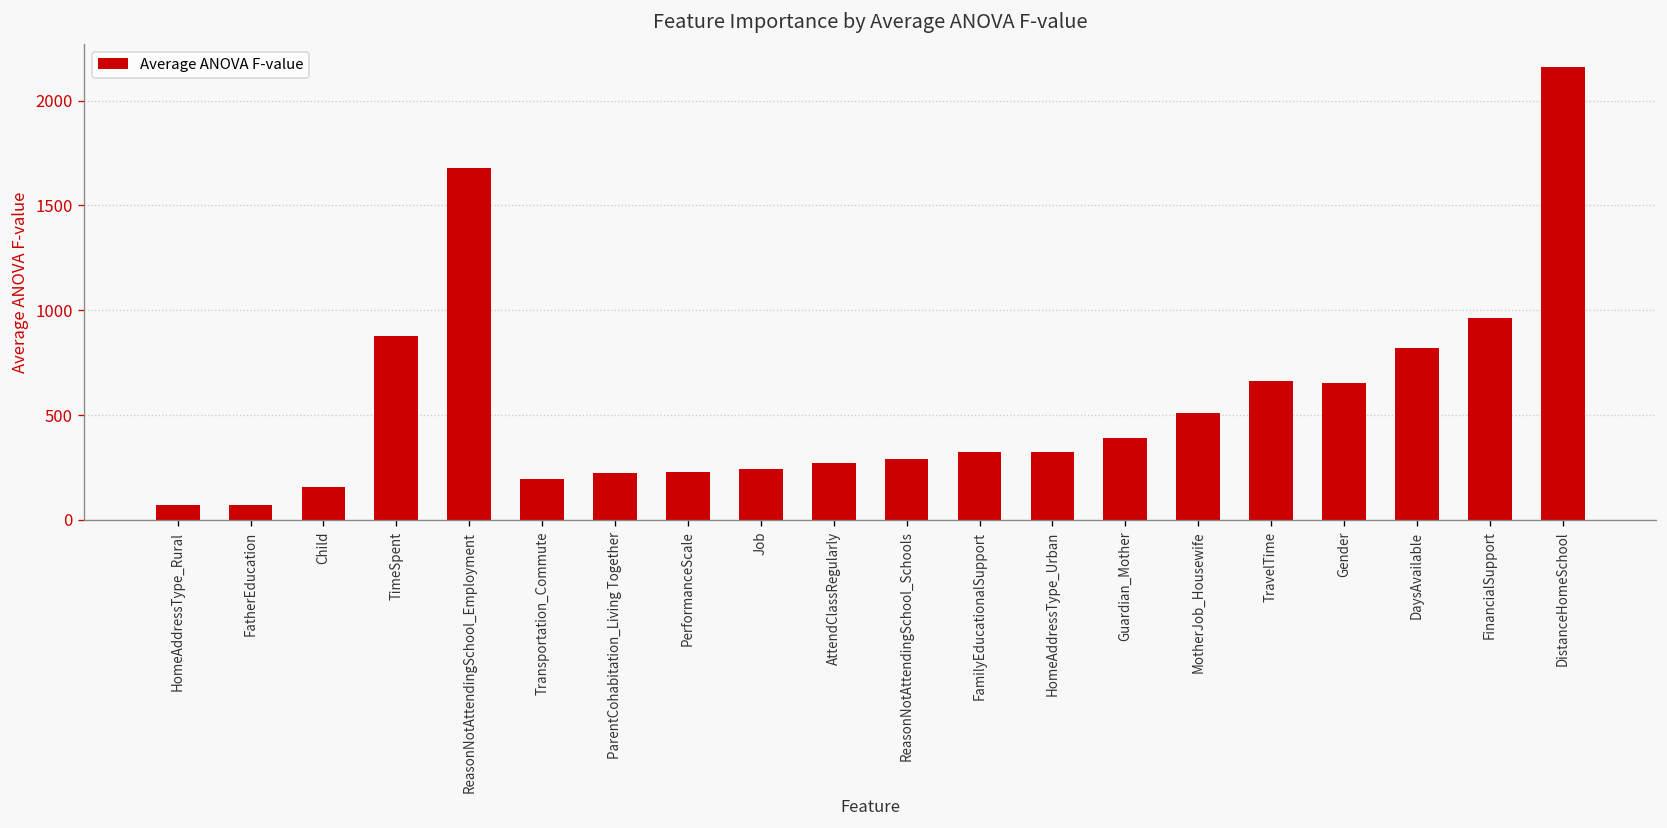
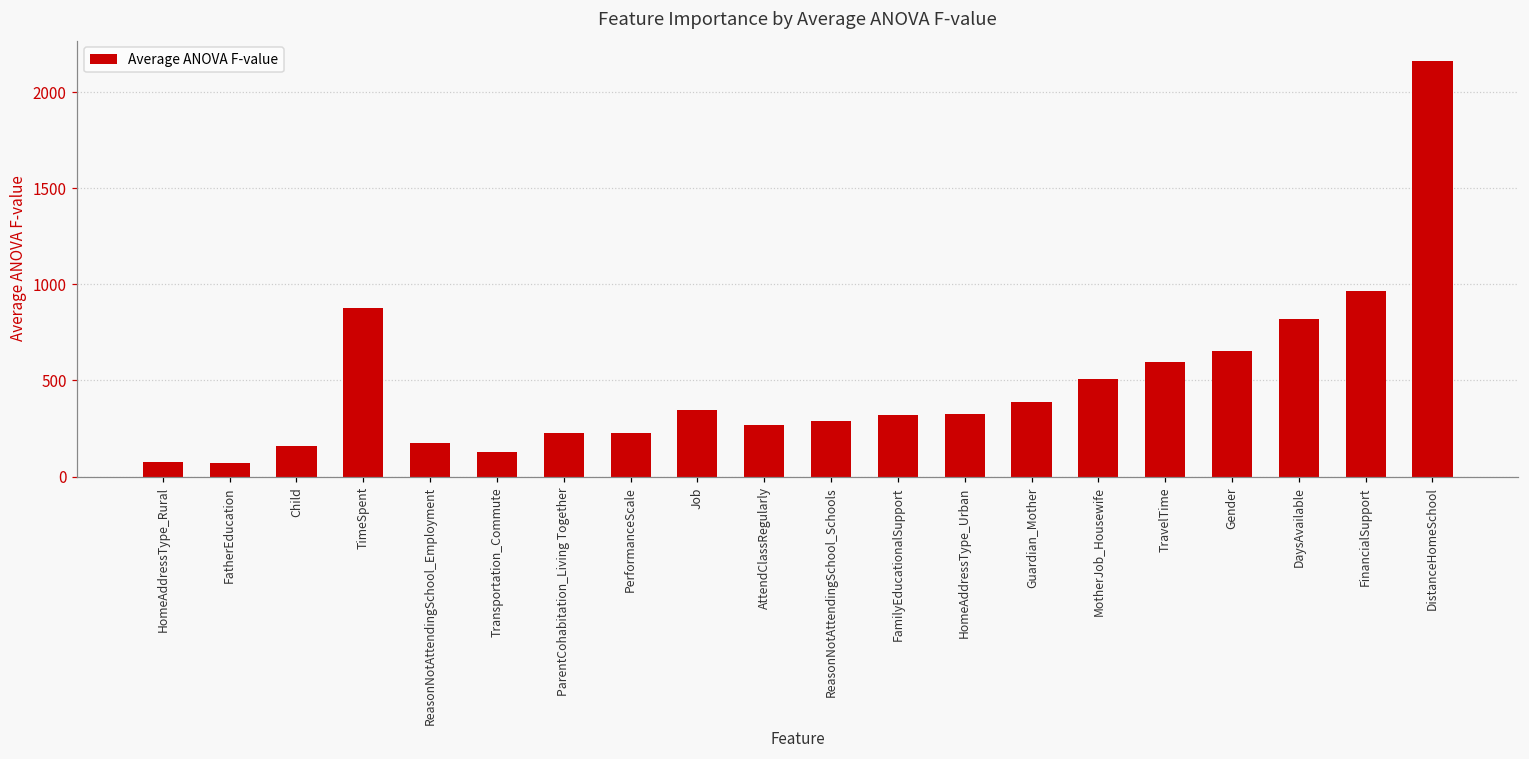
ReasonNotAttendingSchool_Employment: 1680 -> 170
Transportation_Commute: 190 -> 130
Job: 240 -> 350
TravelTime: 660 -> 600
